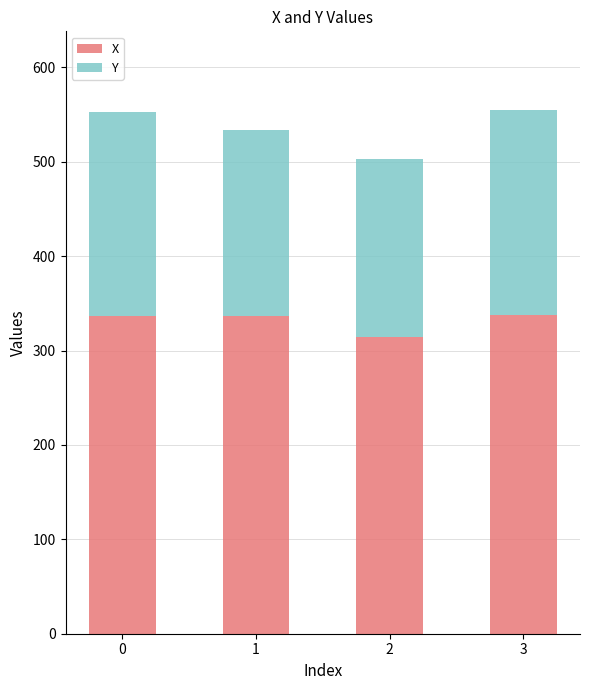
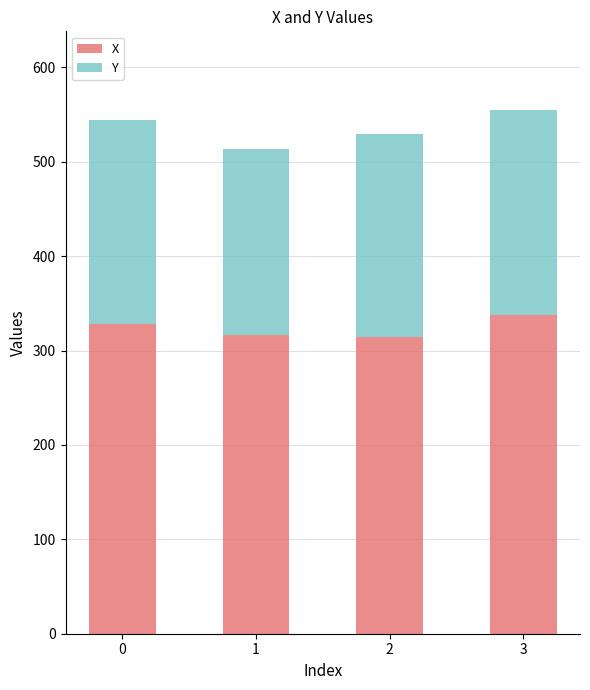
X, 0: 340 -> 330
X, 1: 340 -> 320
Y, 2: 190 -> 220
